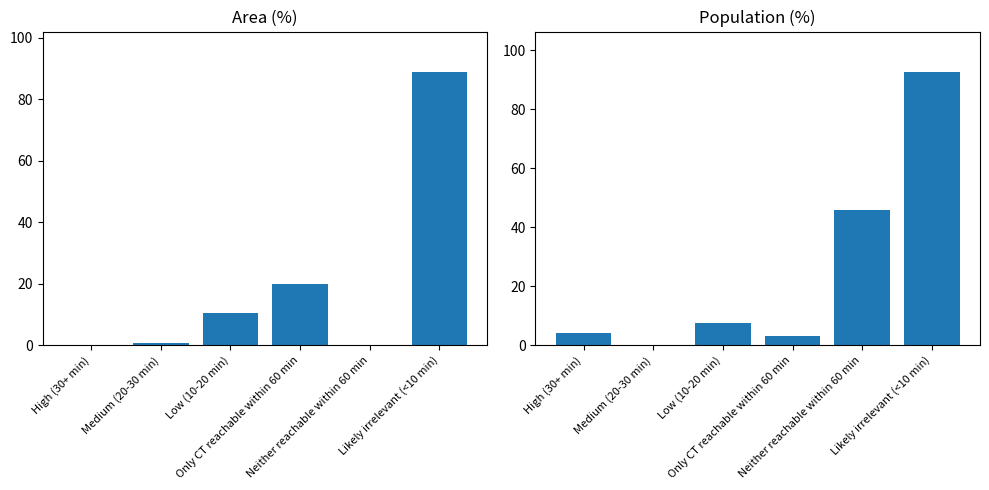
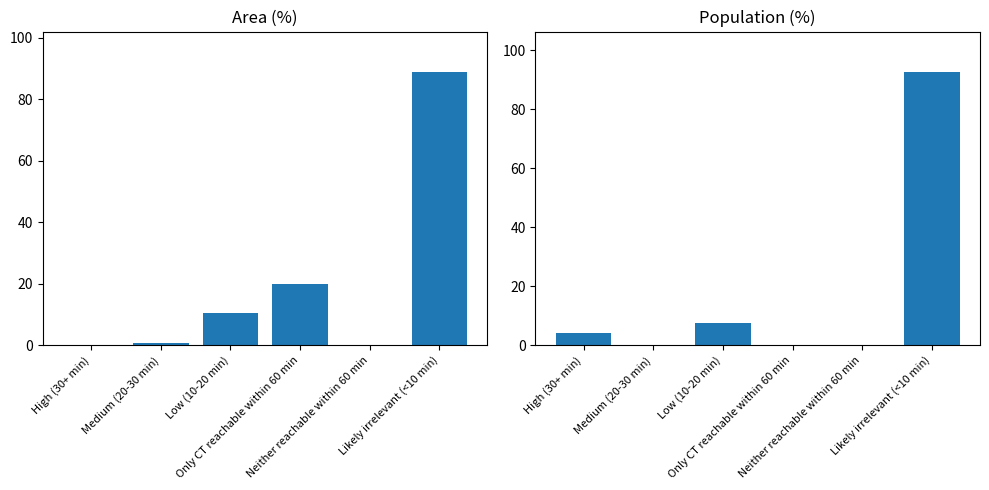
Population (%), Only CT reachable within 60 min: 3 -> 0
Population (%), Neither reachable within 60 min: 46 -> 0
